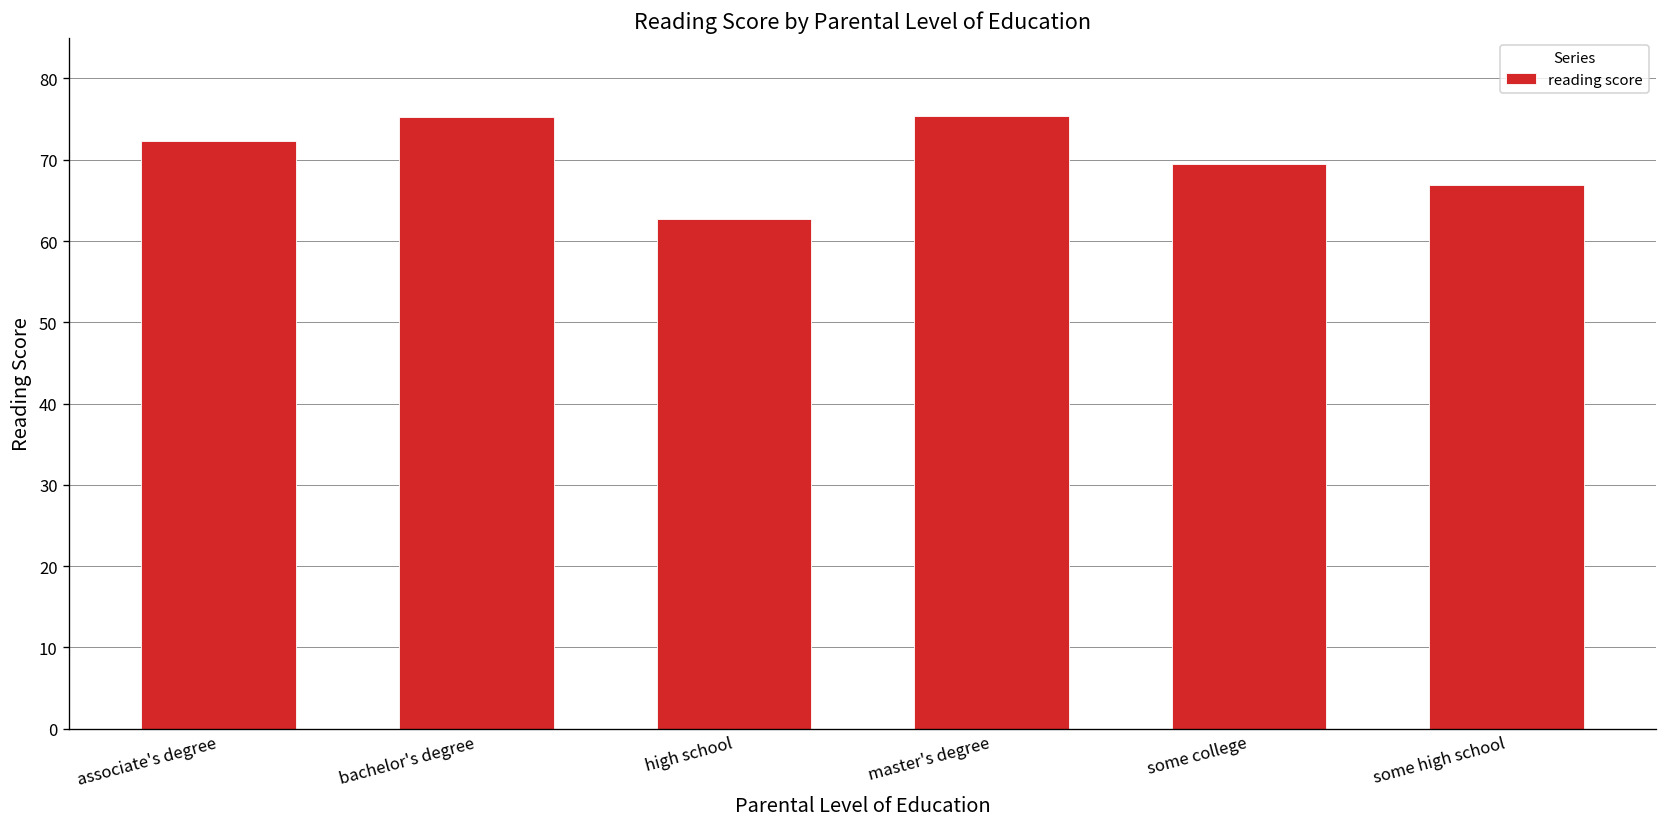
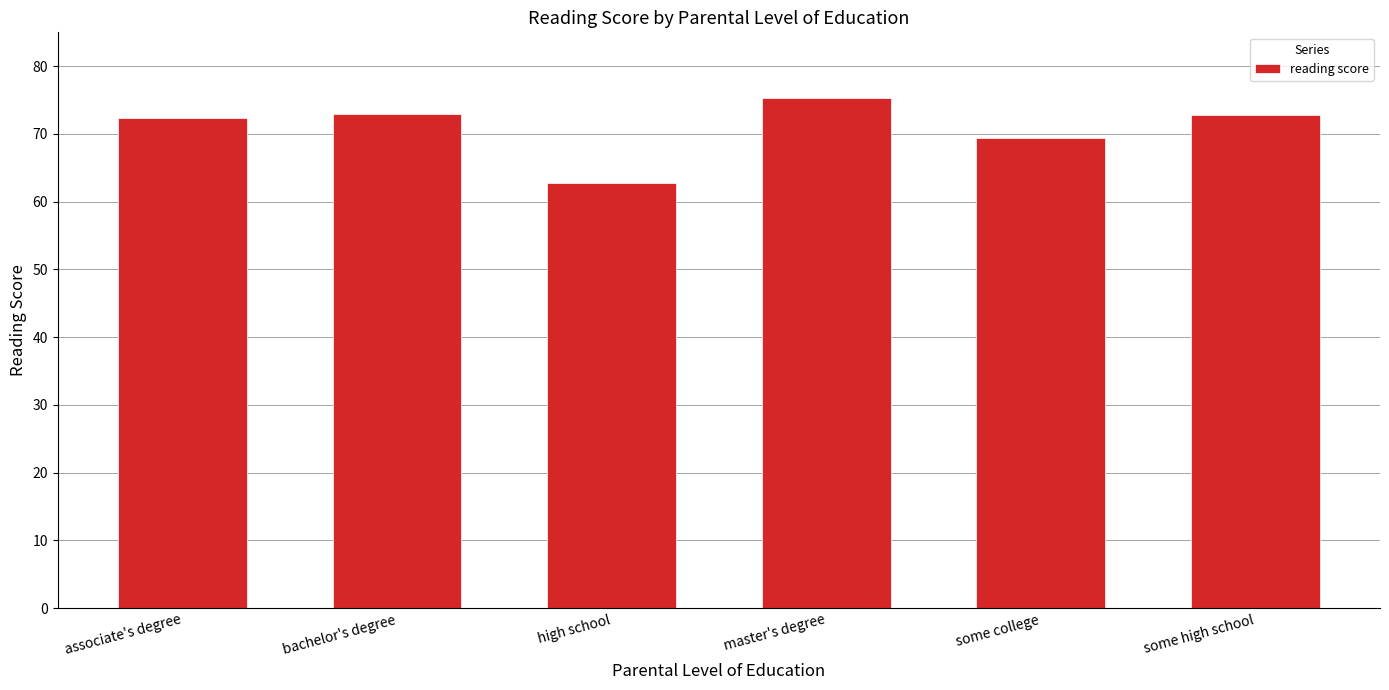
bachelor's degree: 75 -> 73
some high school: 67 -> 73
